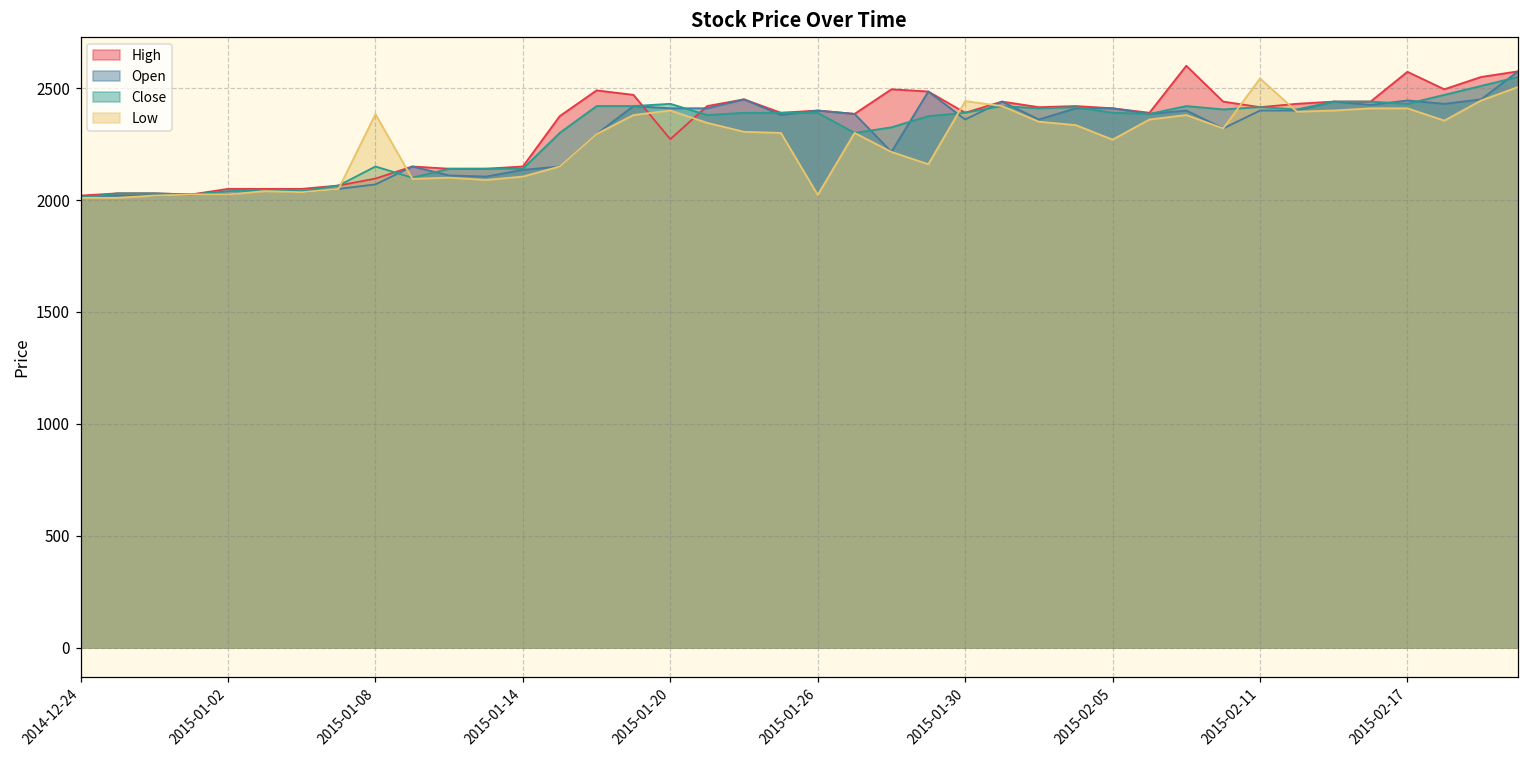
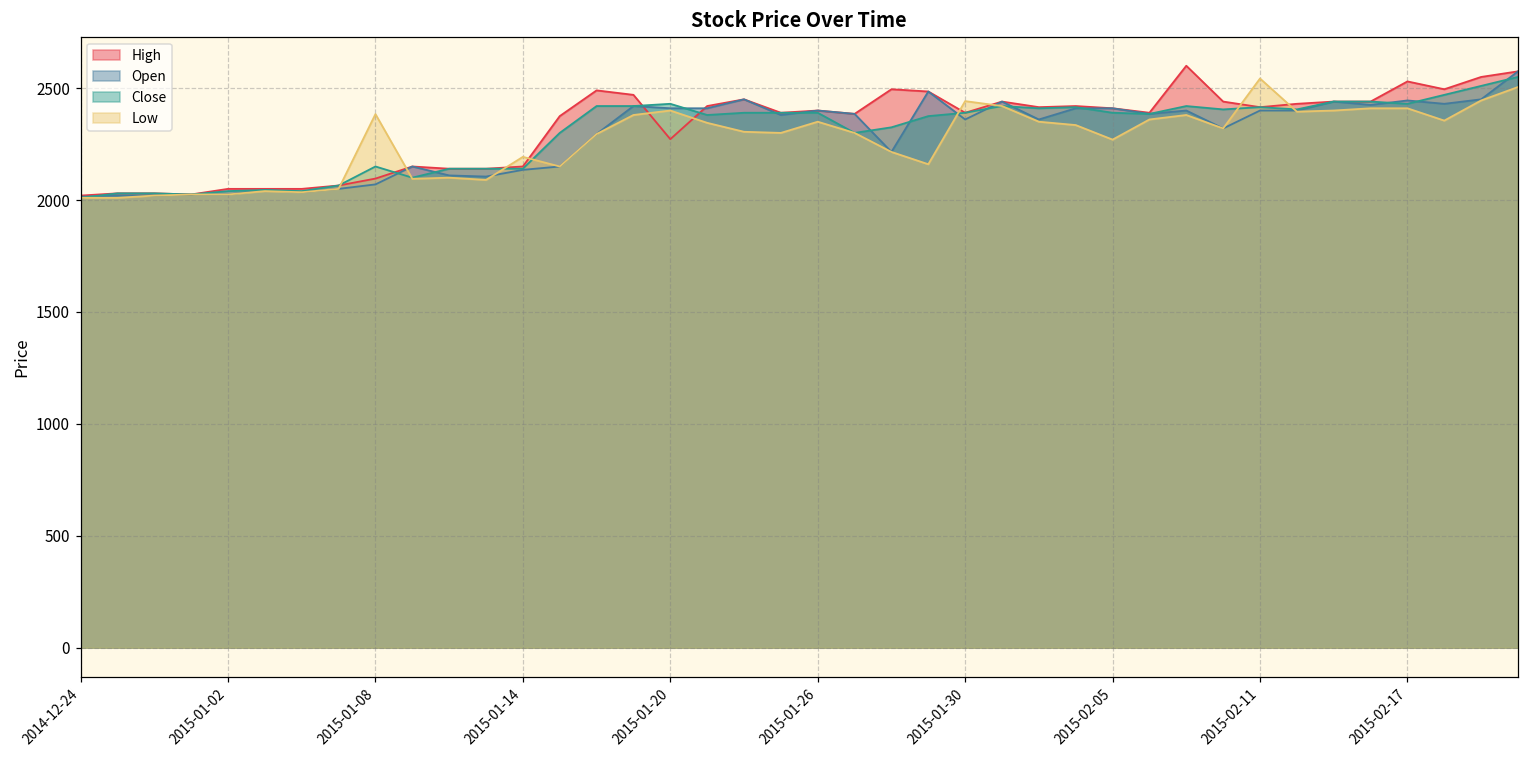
Low, 2015-01-14: 2110 -> 2190
Low, 2015-01-26: 2020 -> 2350
High, 2015-02-17: 2570 -> 2530
